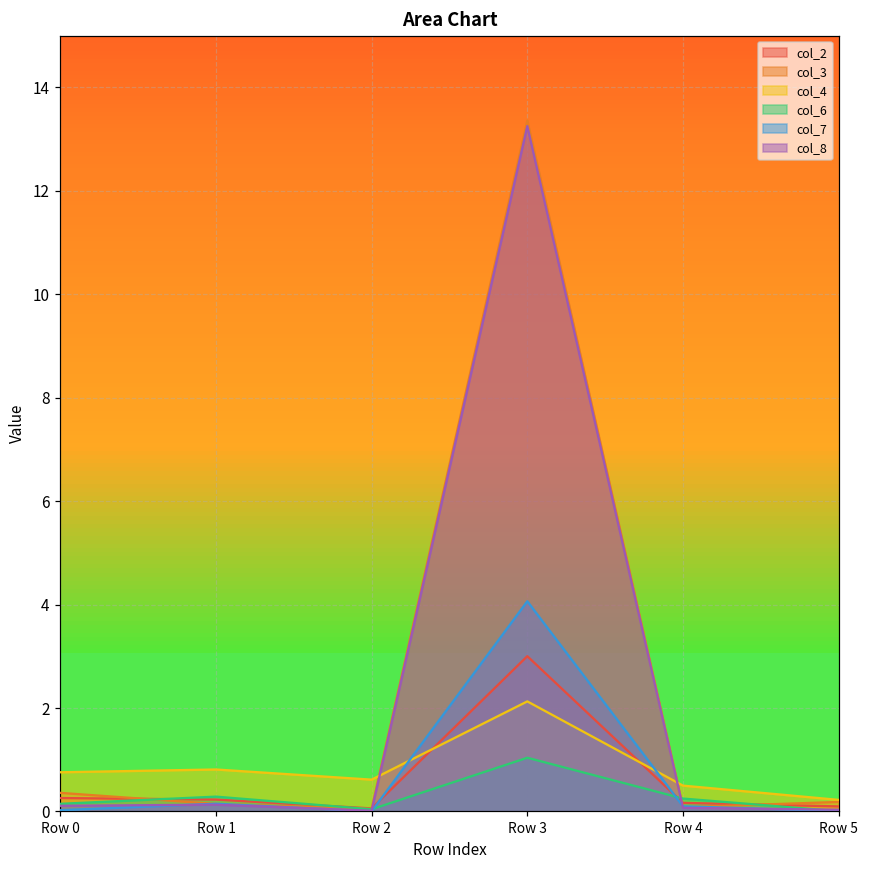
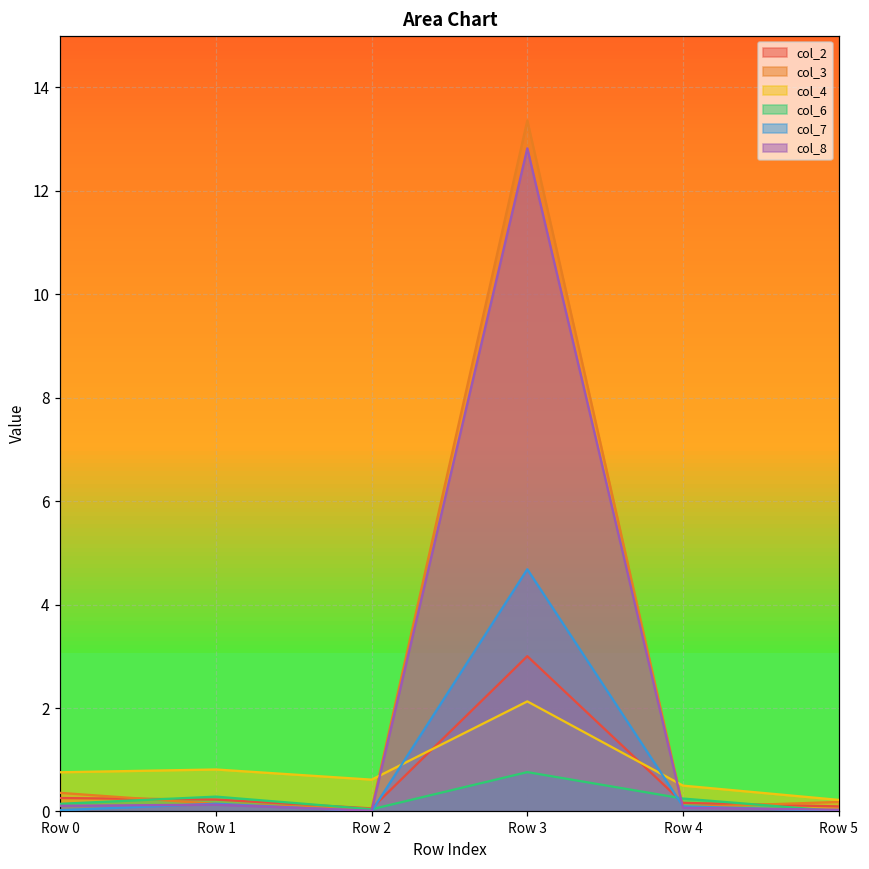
col_6, Row 3: 1.0 -> 0.8
col_7, Row 3: 4.1 -> 4.7
col_8, Row 3: 13.2 -> 12.8
